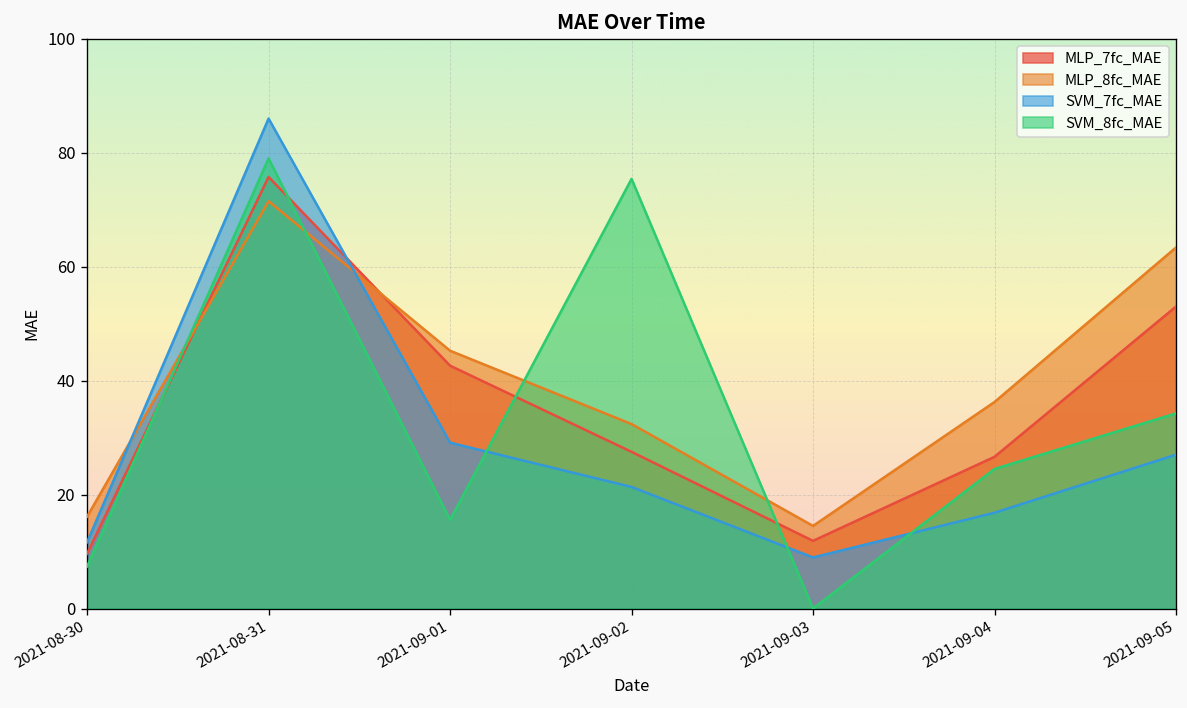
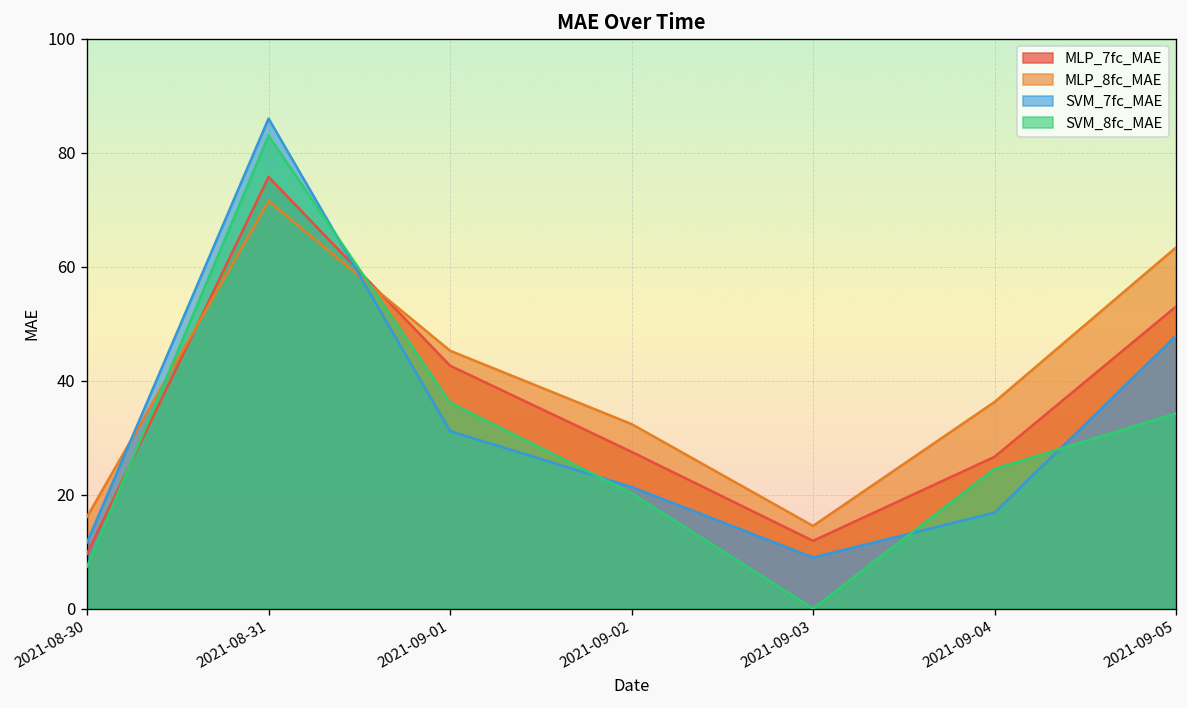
SVM_8fc_MAE, 2021-08-31: 79 -> 83
SVM_7fc_MAE, 2021-09-01: 29 -> 31
SVM_8fc_MAE, 2021-09-01: 16 -> 36
SVM_8fc_MAE, 2021-09-02: 75 -> 20
SVM_7fc_MAE, 2021-09-05: 27 -> 48
